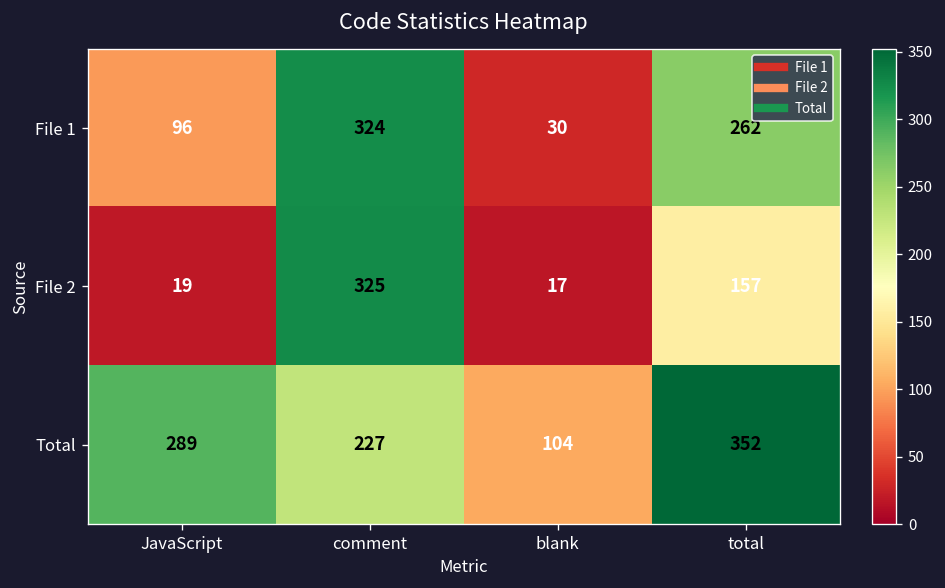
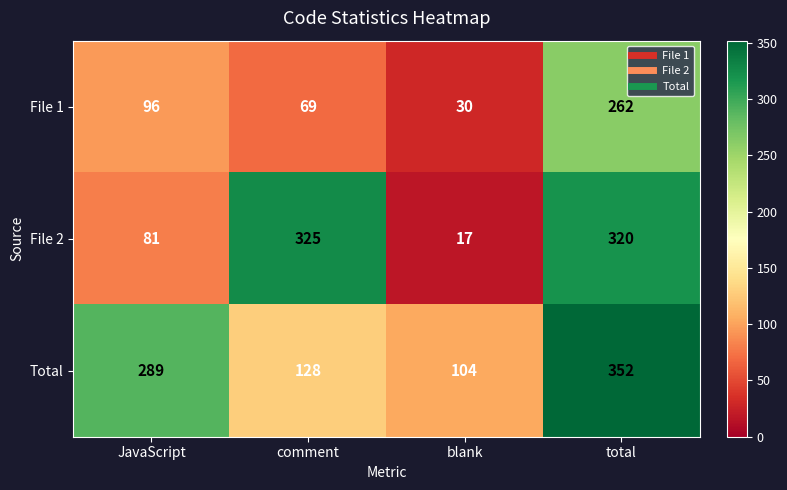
File 1, comment: 324 -> 69
File 2, JavaScript: 19 -> 81
File 2, total: 157 -> 320
Total, comment: 227 -> 128
